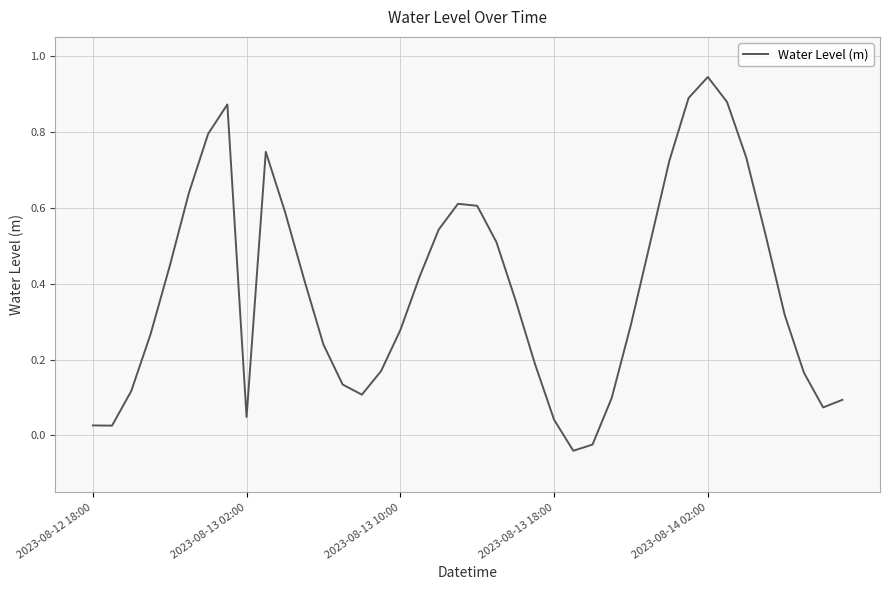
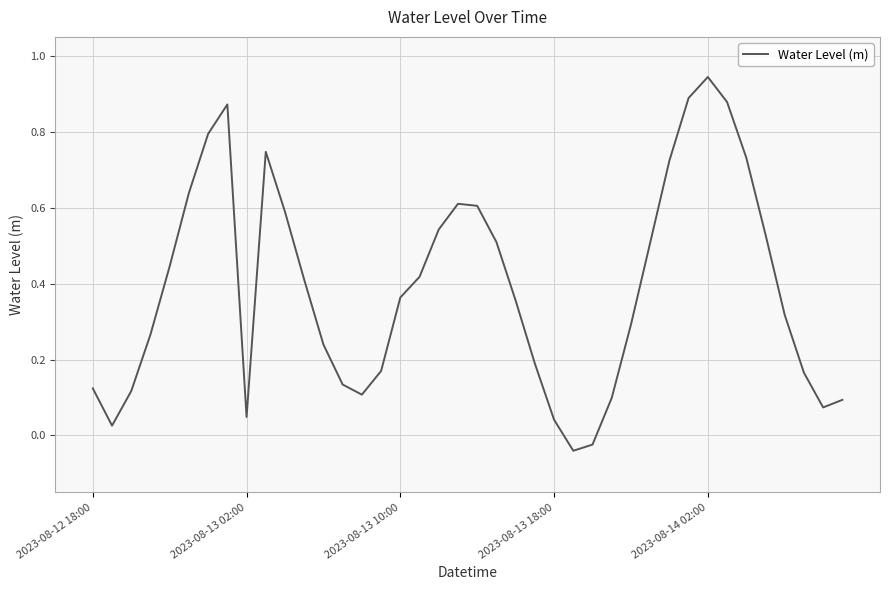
2023-08-12 18:00: 0.03 -> 0.12
2023-08-13 10:00: 0.28 -> 0.36
